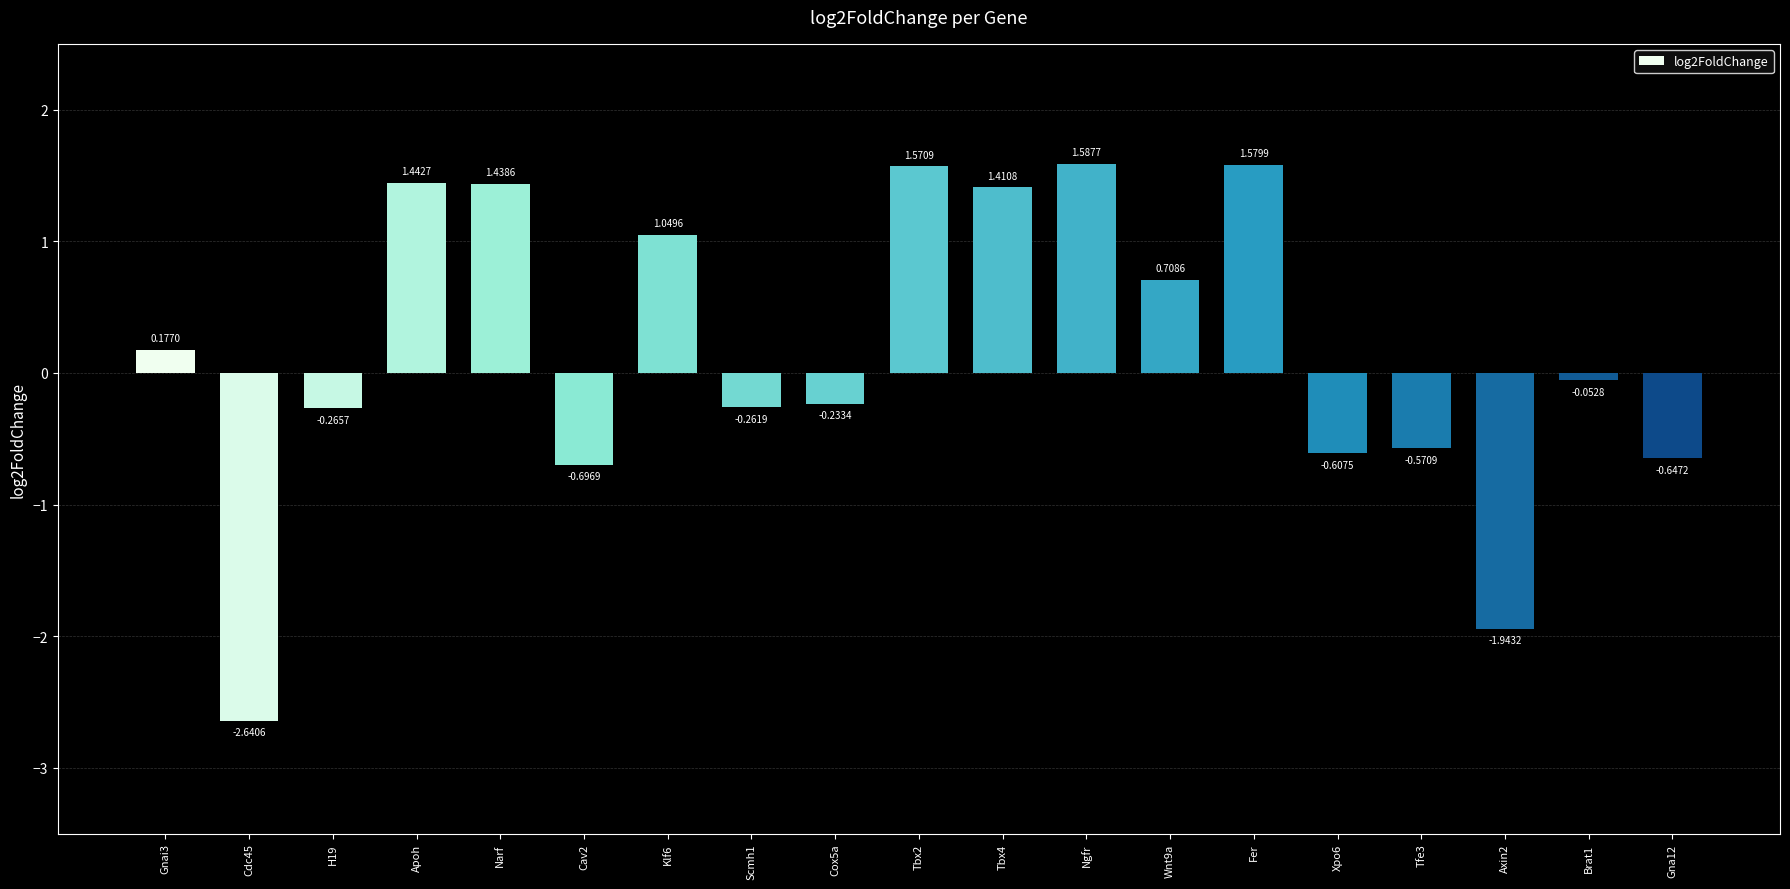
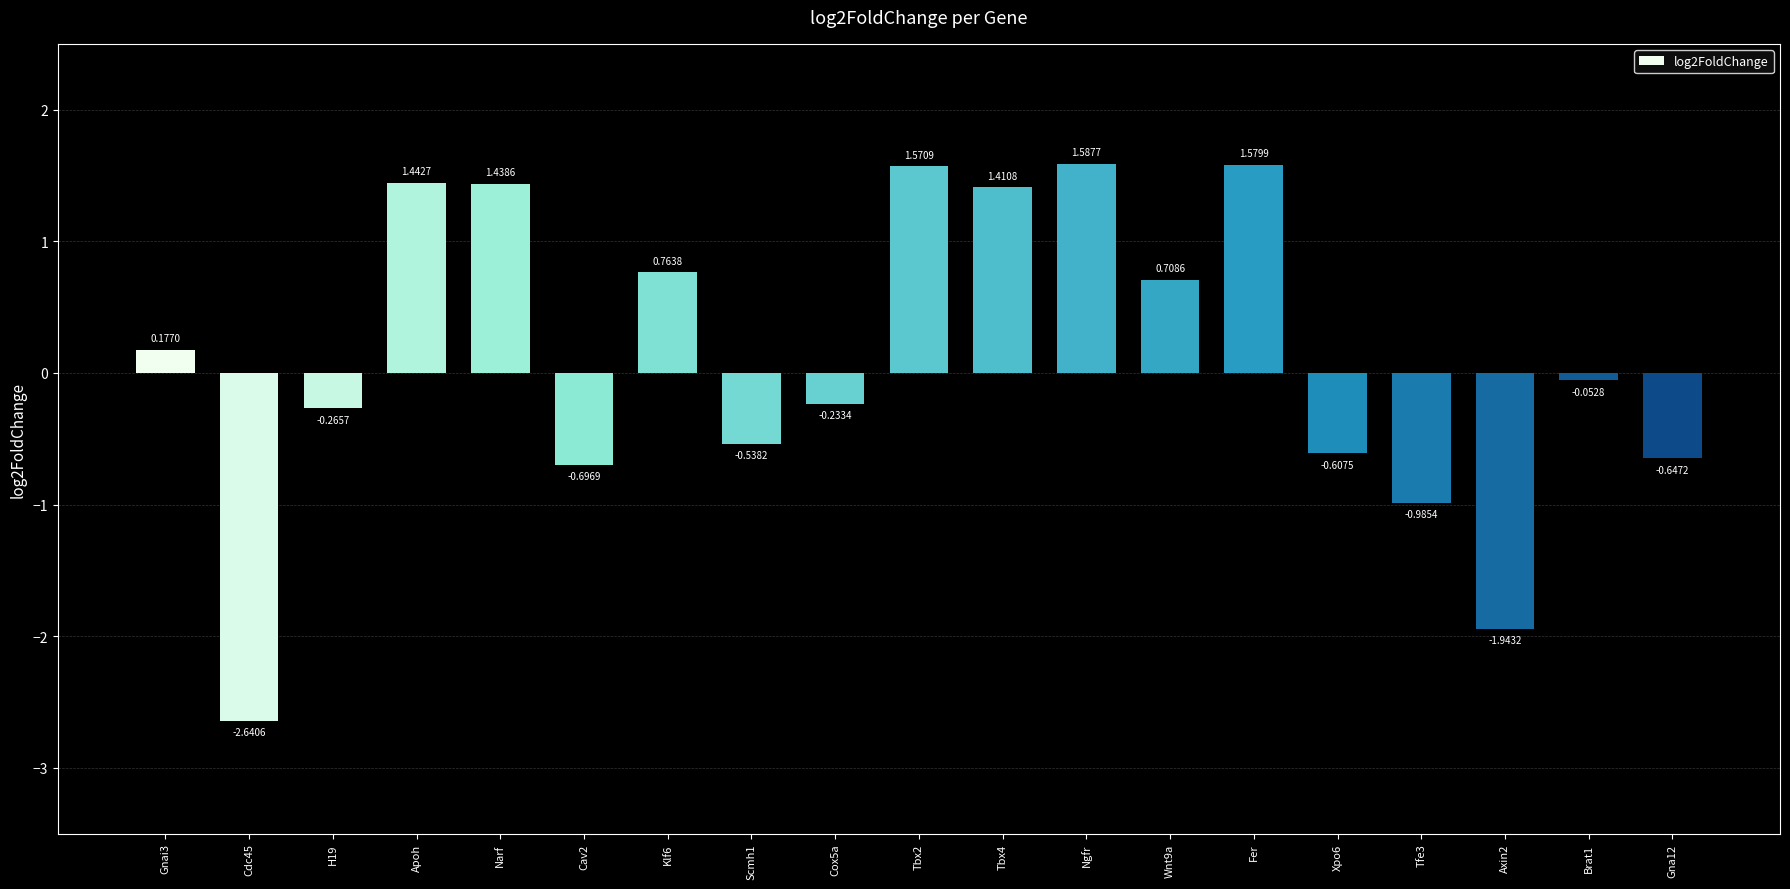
Klf6: 1.0496 -> 0.7638
Scmh1: -0.2619 -> -0.5382
Tfe3: -0.5709 -> -0.9854
